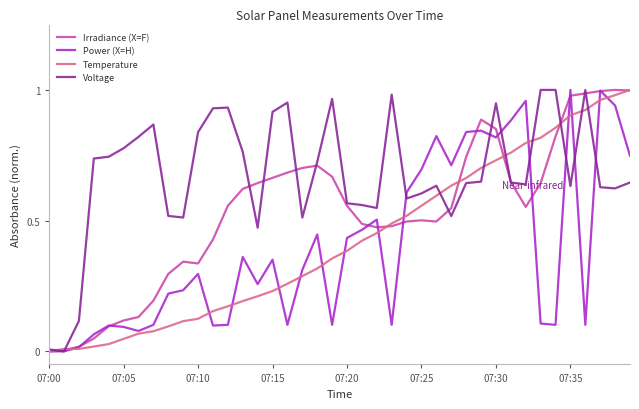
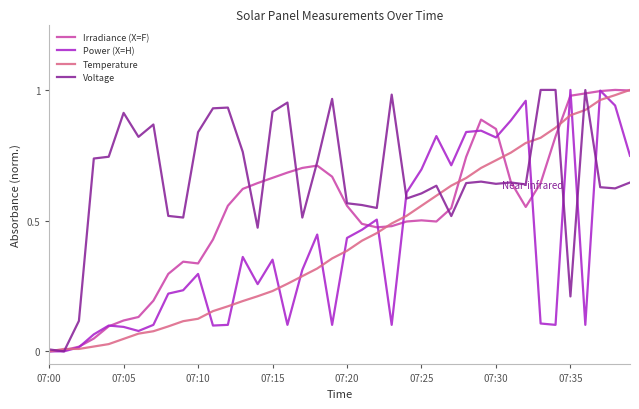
Voltage, 07:05: 0.78 -> 0.91
Voltage, 07:30: 0.95 -> 0.64
Voltage, 07:35: 0.63 -> 0.21
